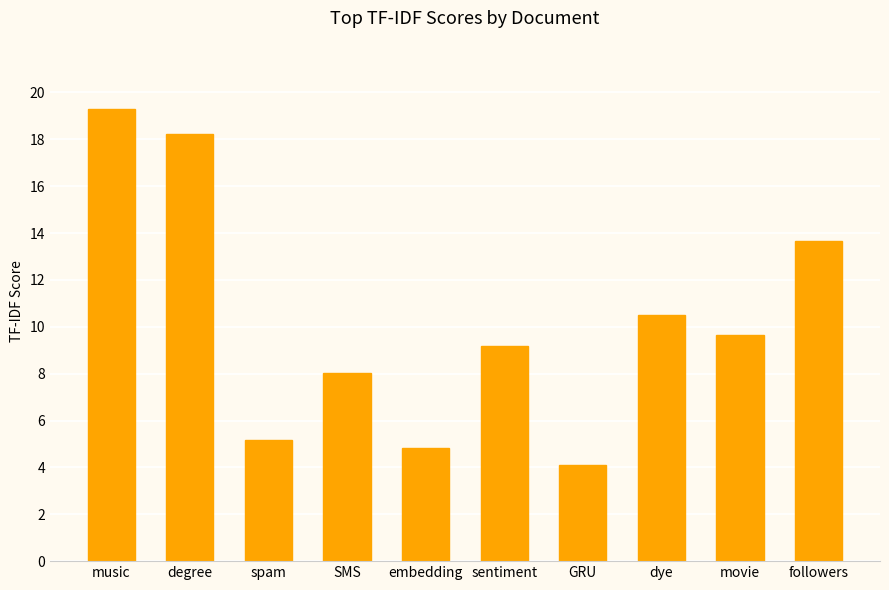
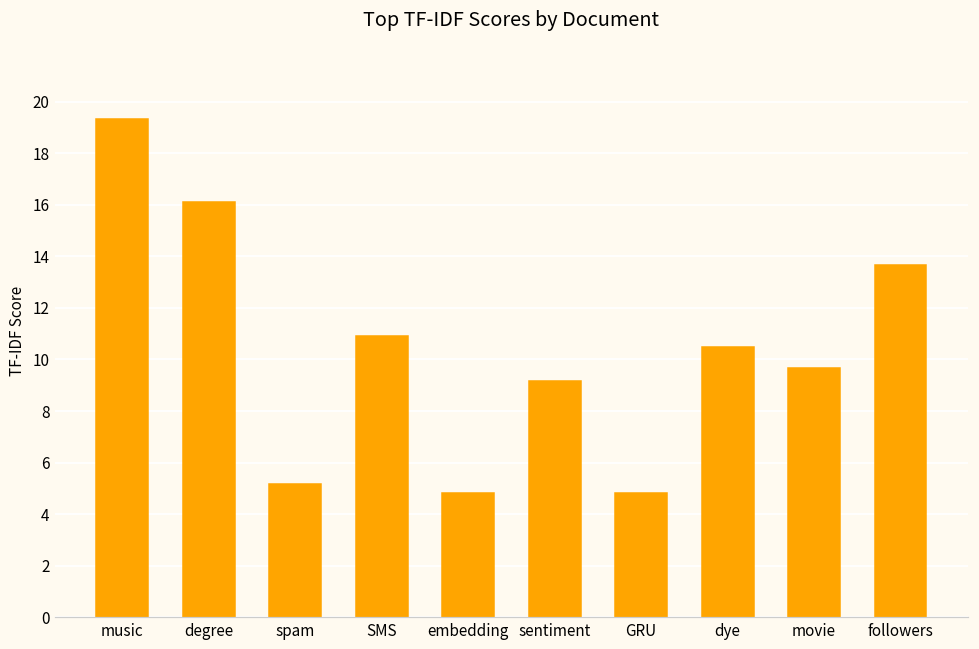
degree: 18.2 -> 16.1
SMS: 8.0 -> 10.9
GRU: 4.1 -> 4.8
